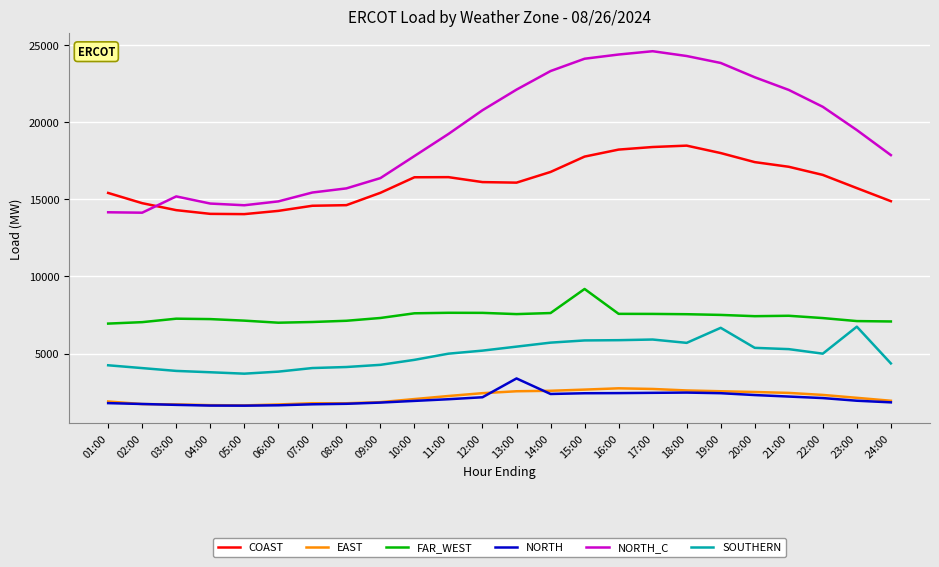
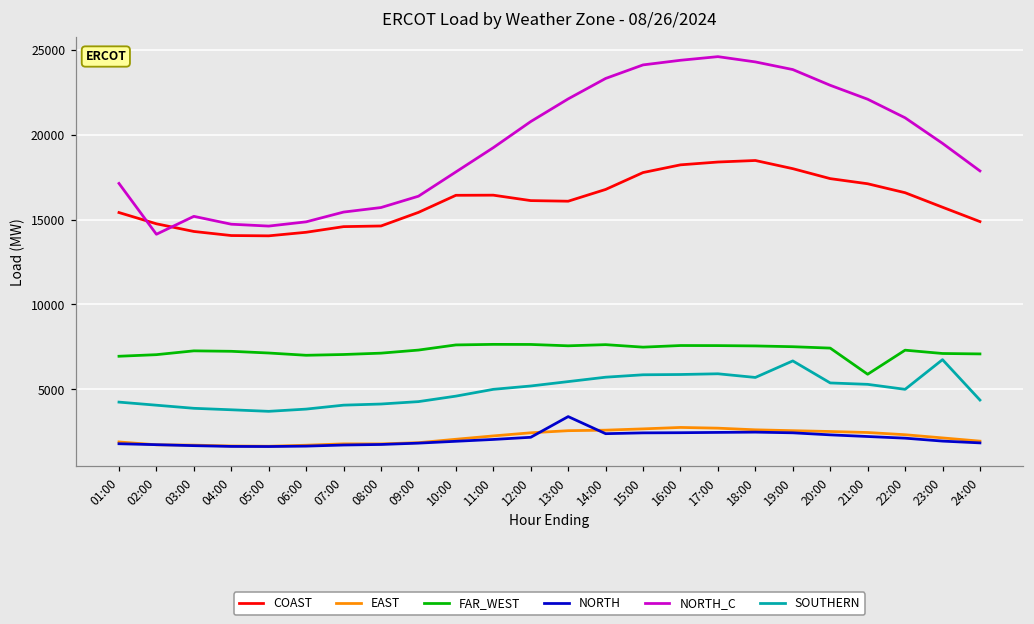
NORTH_C, 01:00: 14200 -> 17100
FAR_WEST, 15:00: 9200 -> 7500
FAR_WEST, 21:00: 7400 -> 5900
